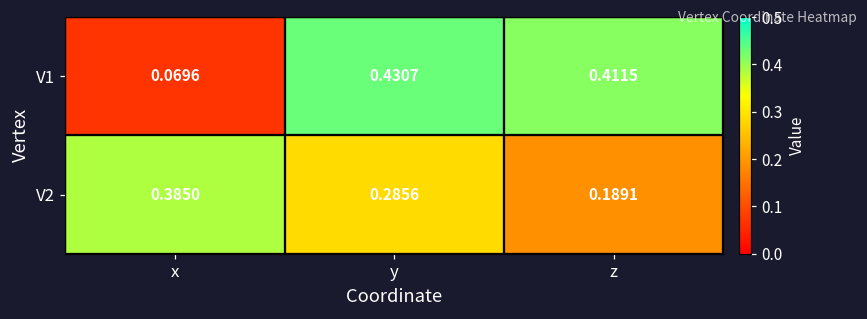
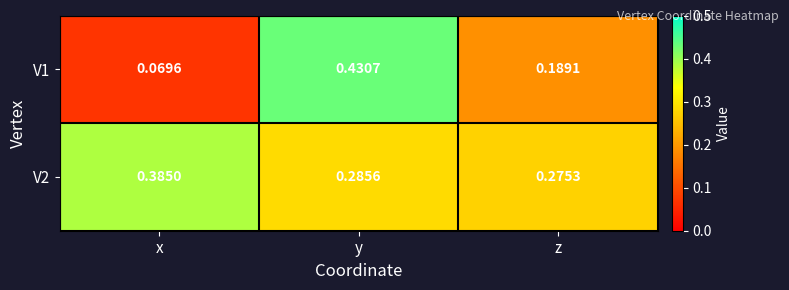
V1, z: 0.4115 -> 0.1891
V2, z: 0.1891 -> 0.2753
